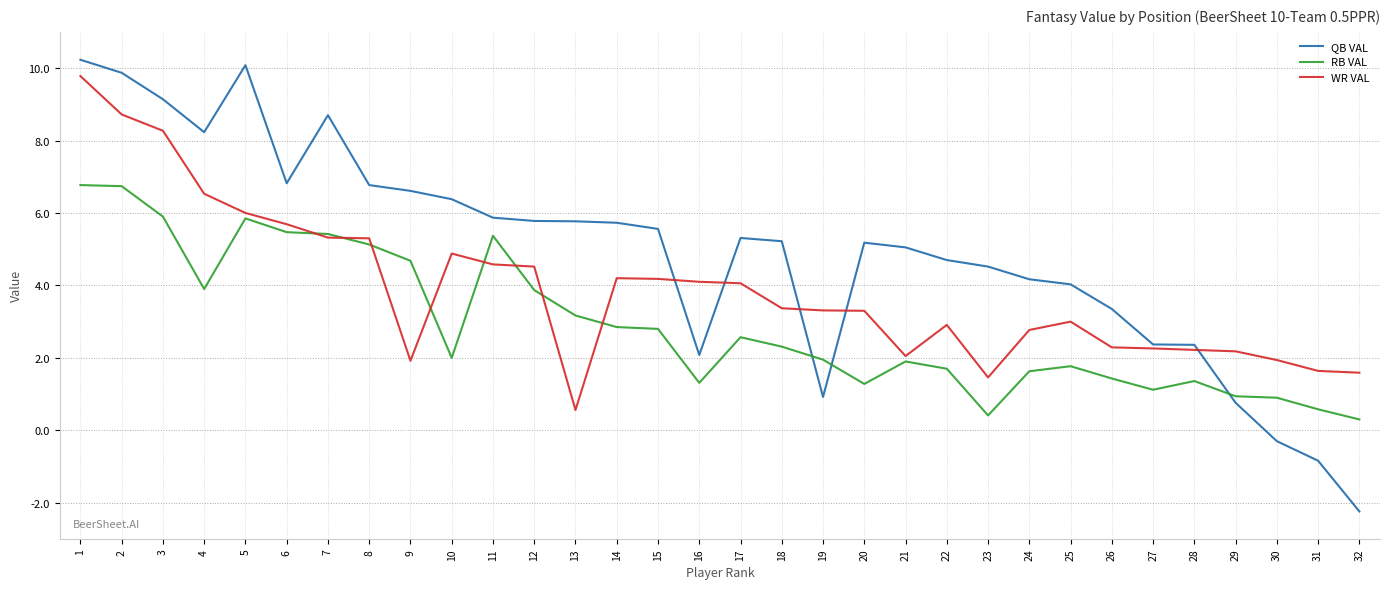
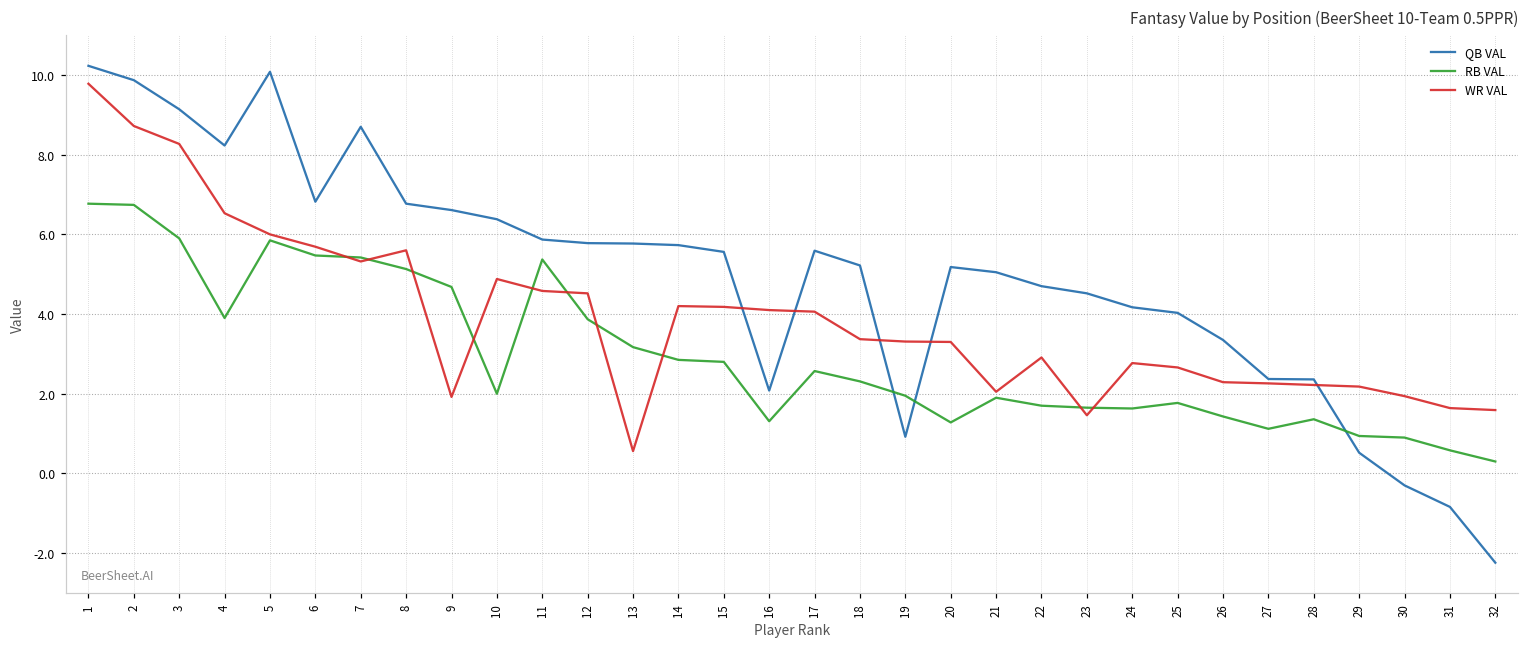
WR VAL, 8: 5.3 -> 5.6
QB VAL, 17: 5.3 -> 5.6
RB VAL, 23: 0.4 -> 1.7
WR VAL, 25: 3.0 -> 2.7
QB VAL, 29: 0.8 -> 0.5
